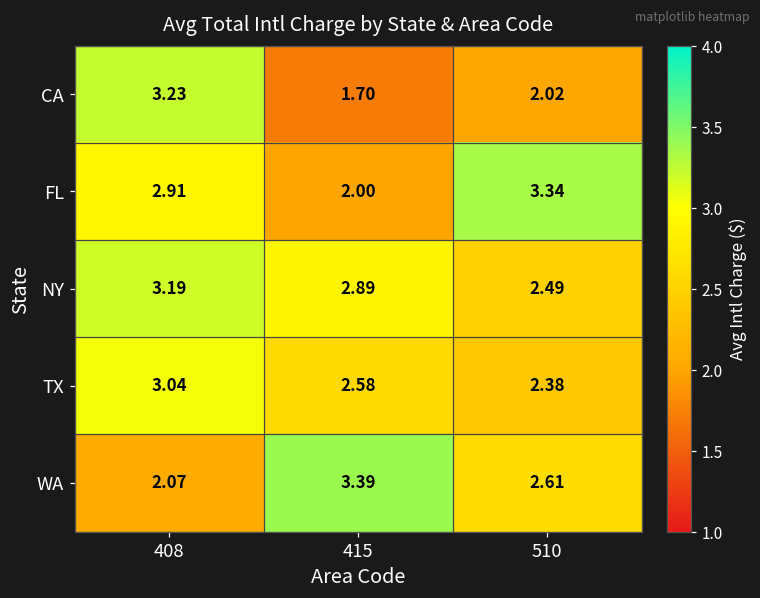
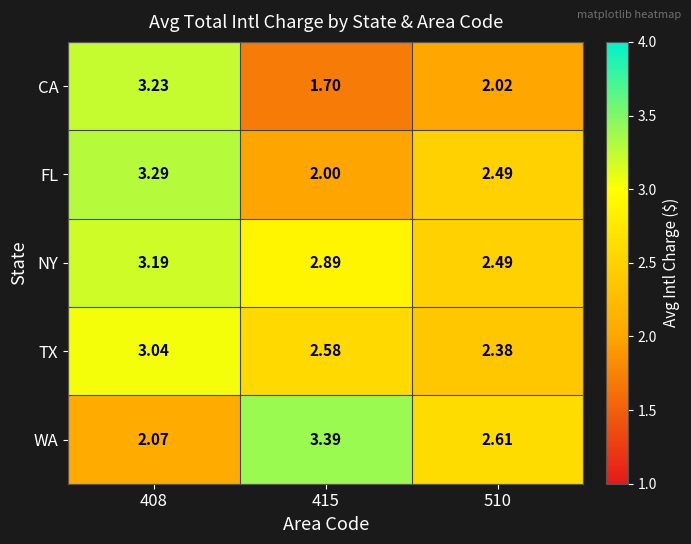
FL, 408: 2.91 -> 3.29
FL, 510: 3.34 -> 2.49
